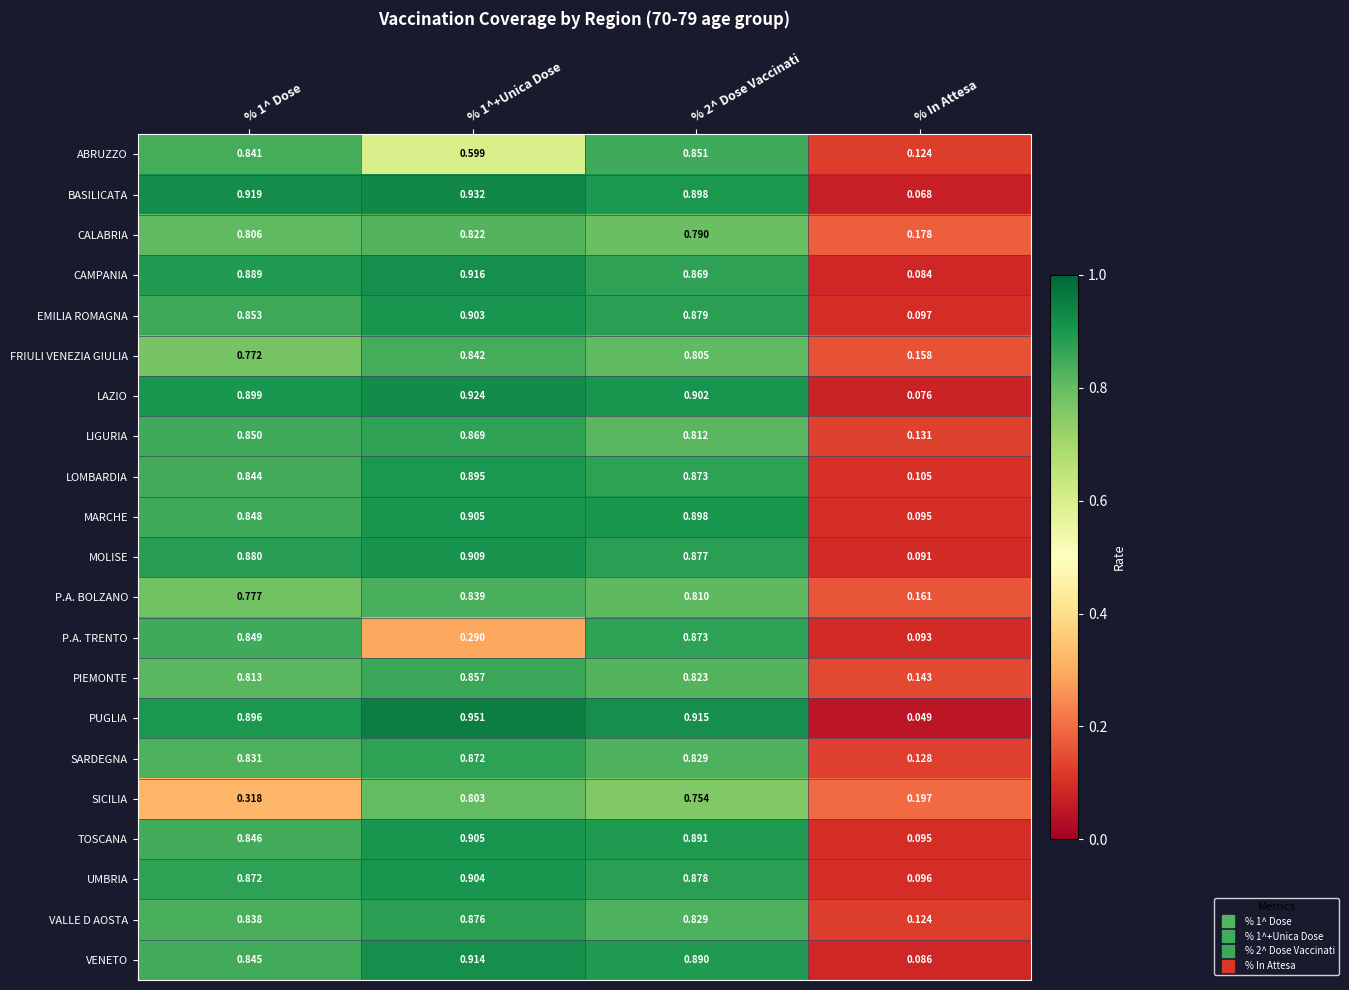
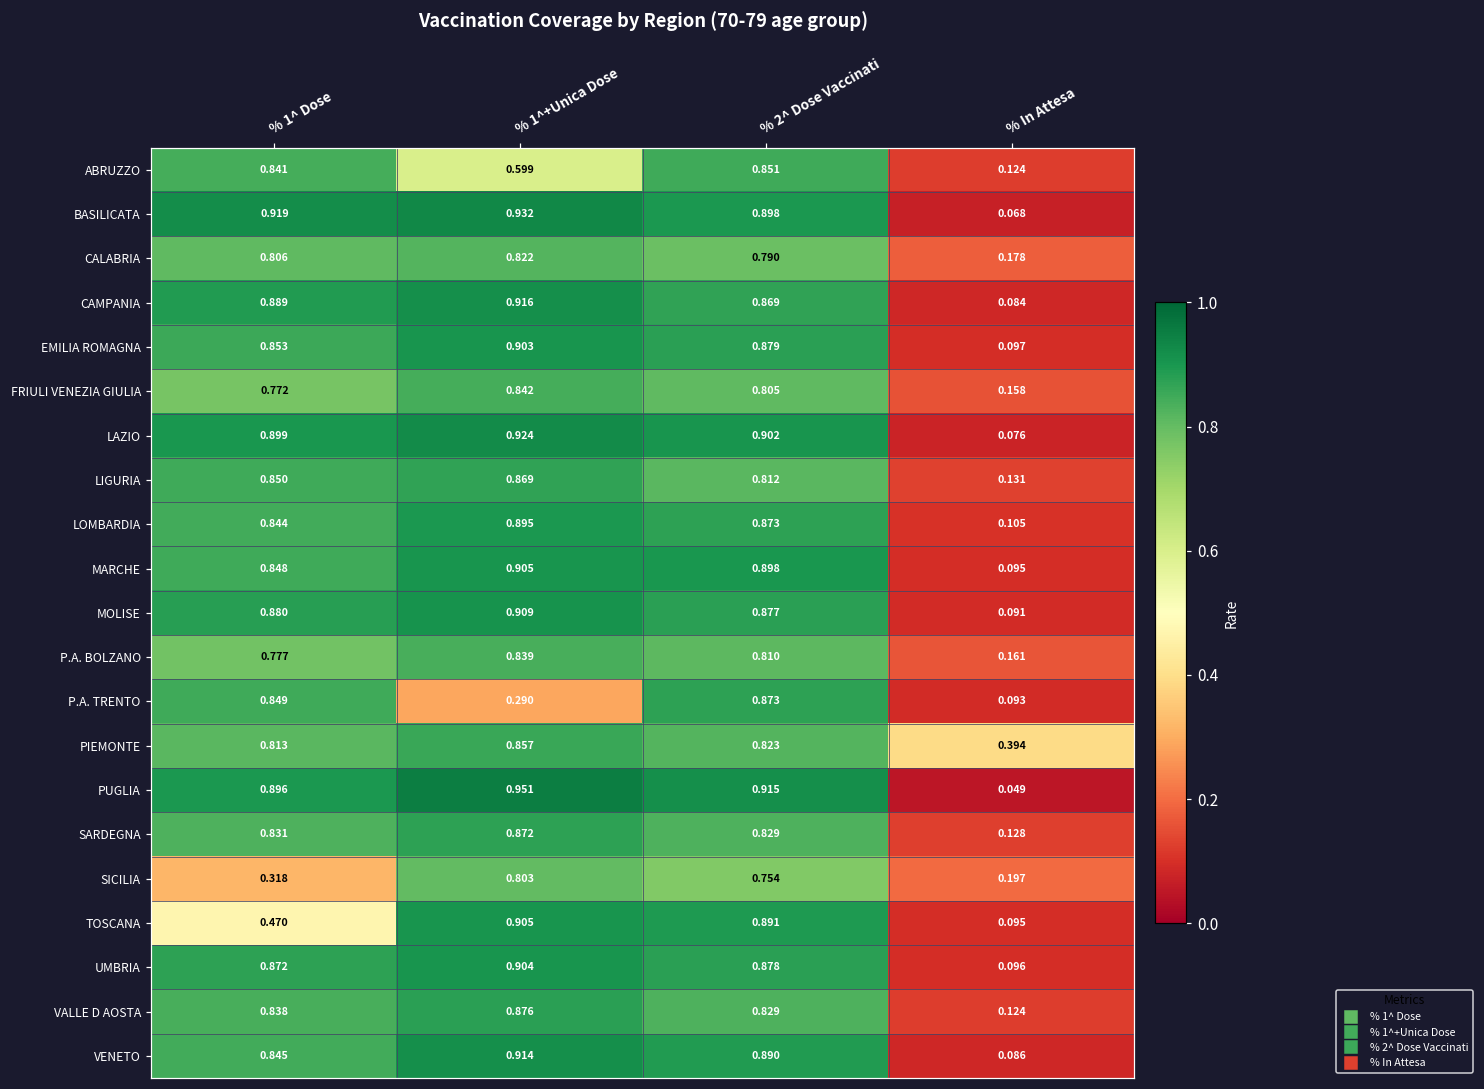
PIEMONTE, % In Attesa: 0.143 -> 0.394
TOSCANA, % 1^ Dose: 0.846 -> 0.470
